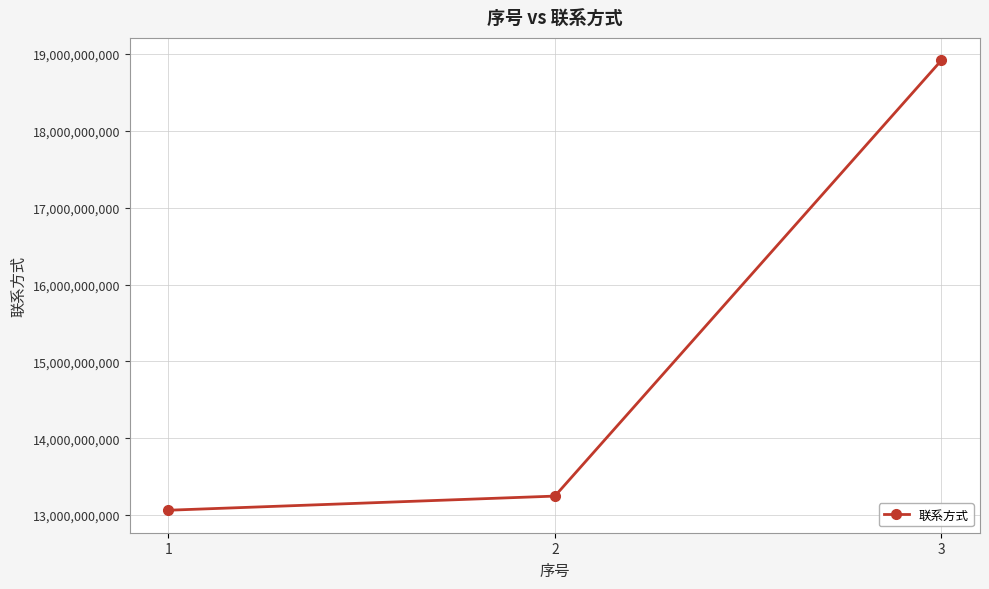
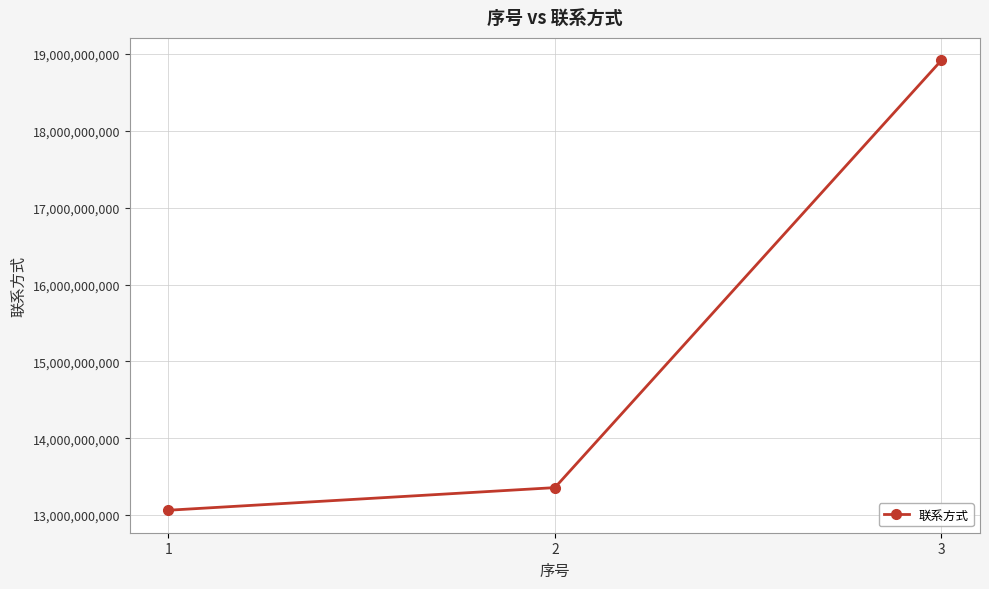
2: 13,200,000,000 -> 13,400,000,000
